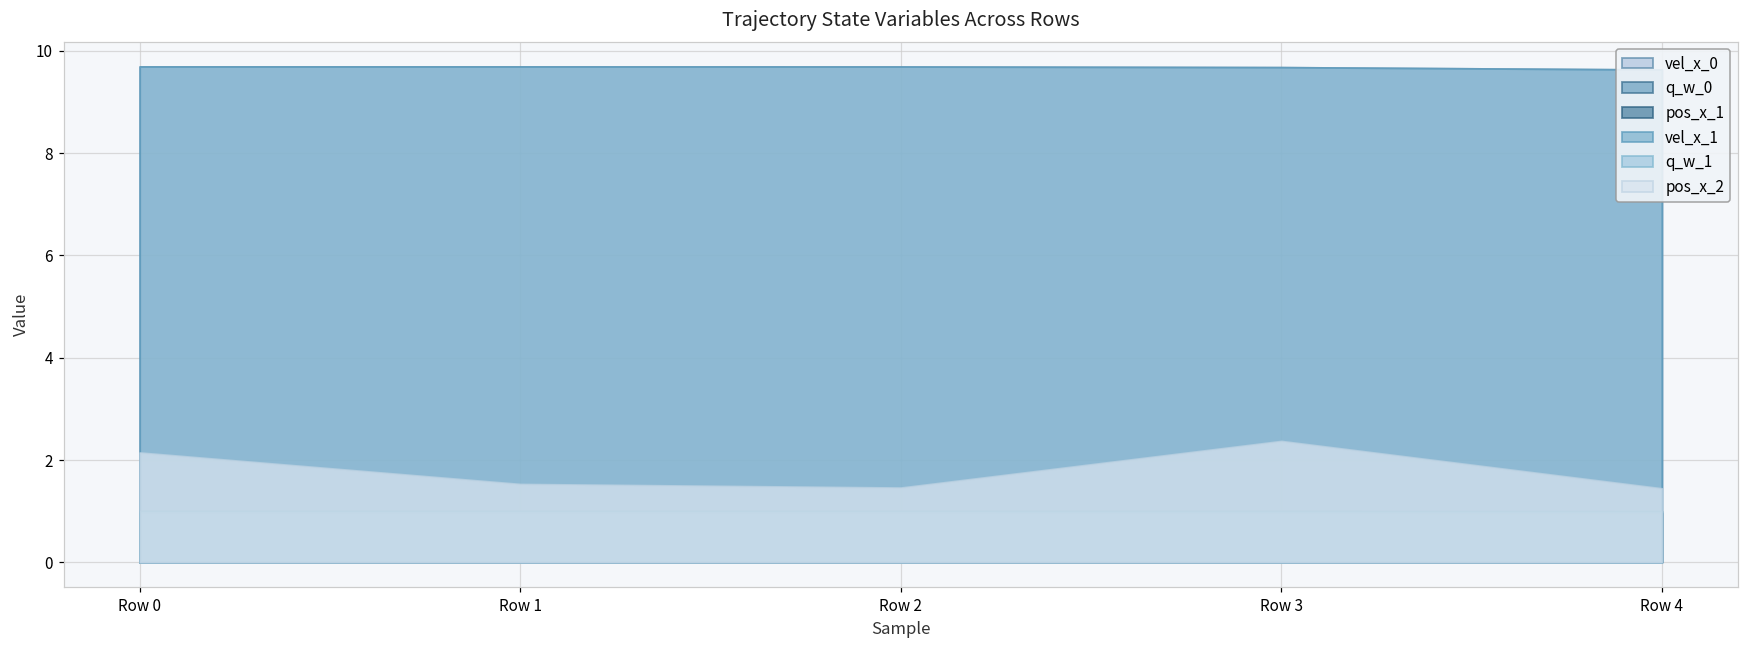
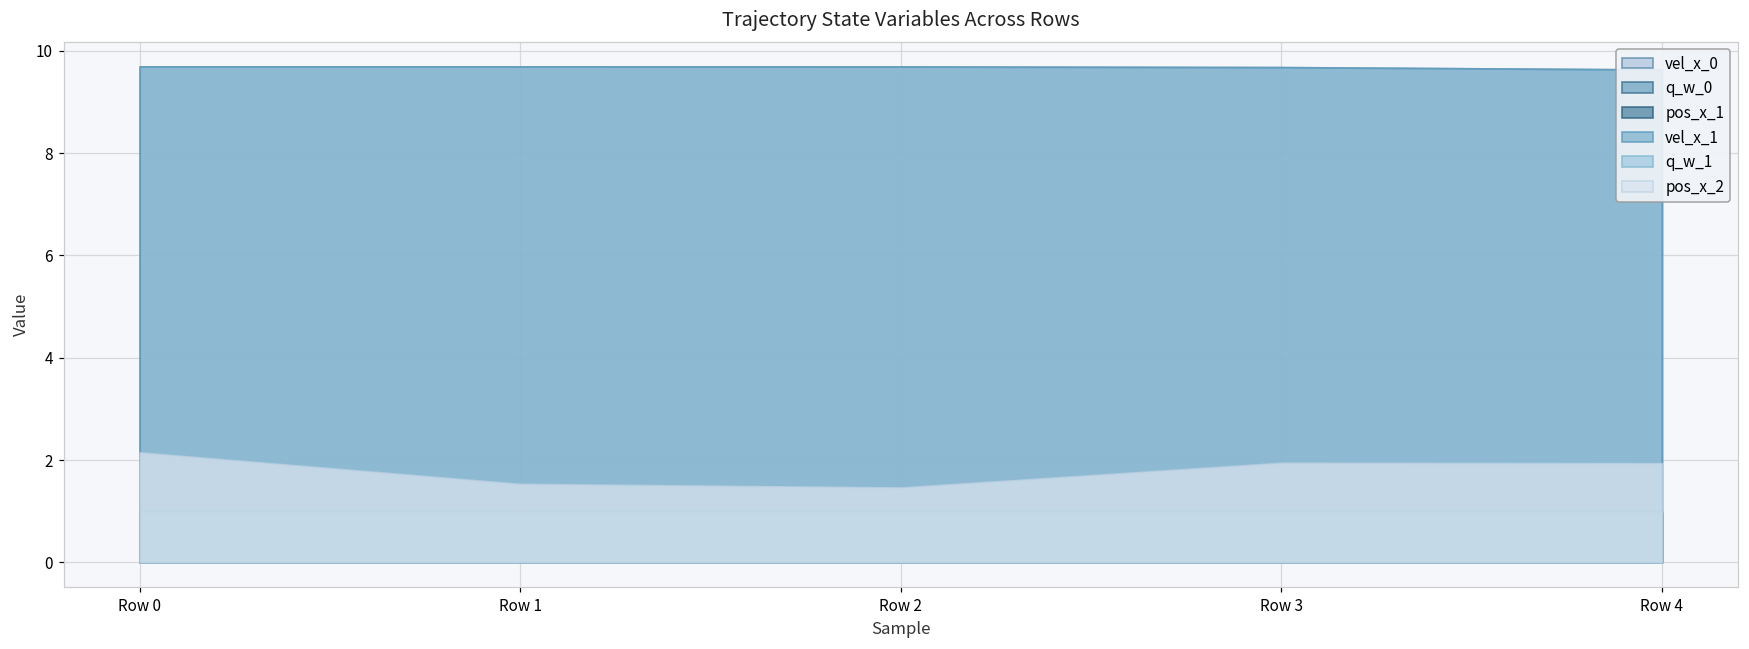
pos_x_2, Row 3: 2.4 -> 1.9
pos_x_2, Row 4: 1.4 -> 1.9
